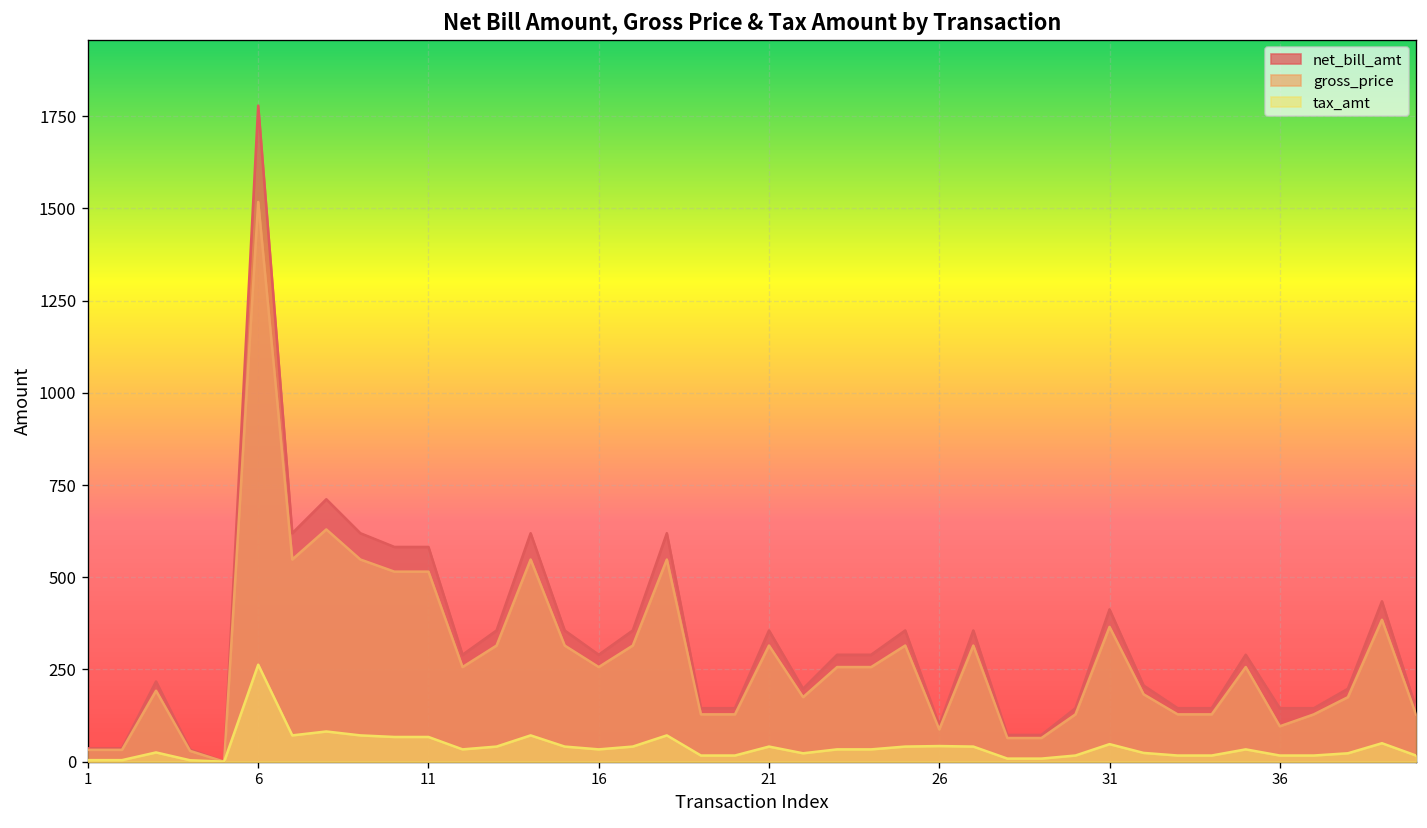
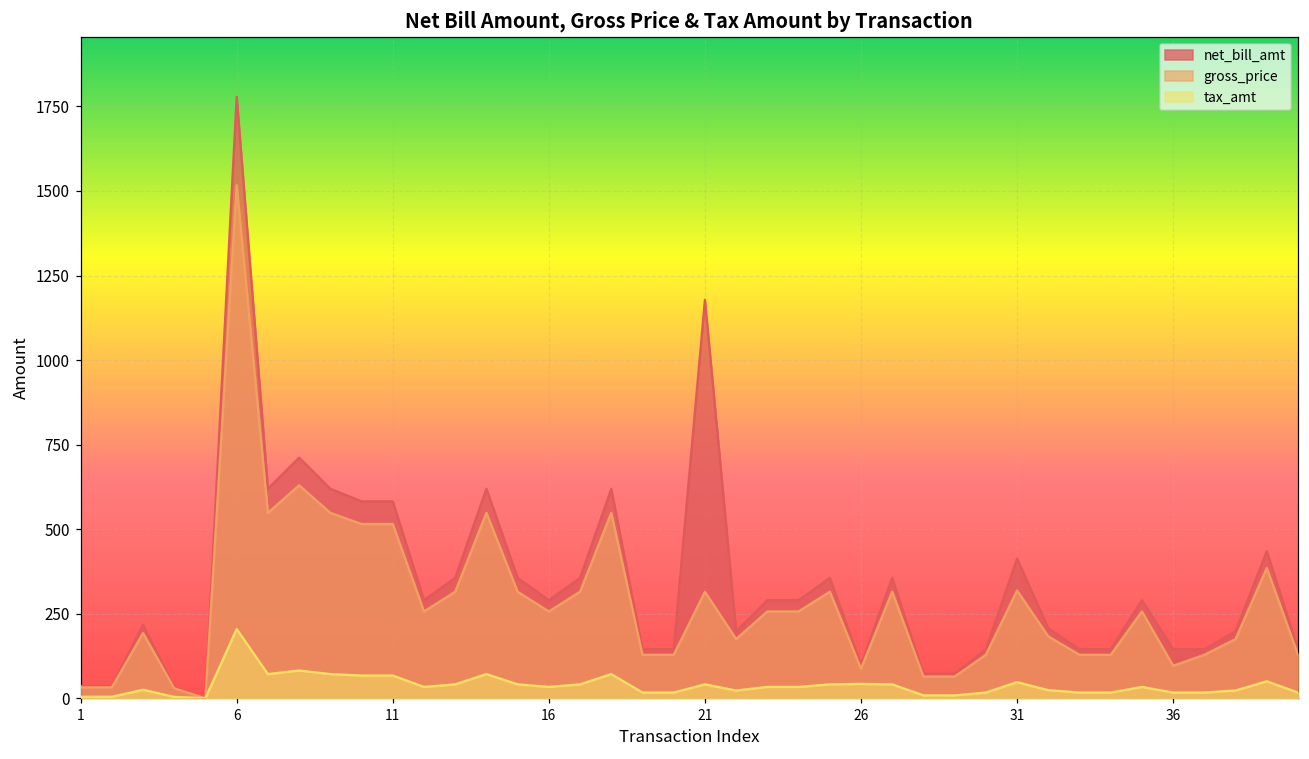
tax_amt, 6: 260 -> 200
net_bill_amt, 21: 360 -> 1180
gross_price, 31: 370 -> 320
